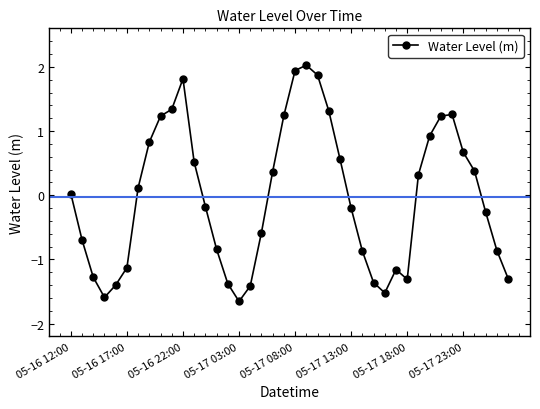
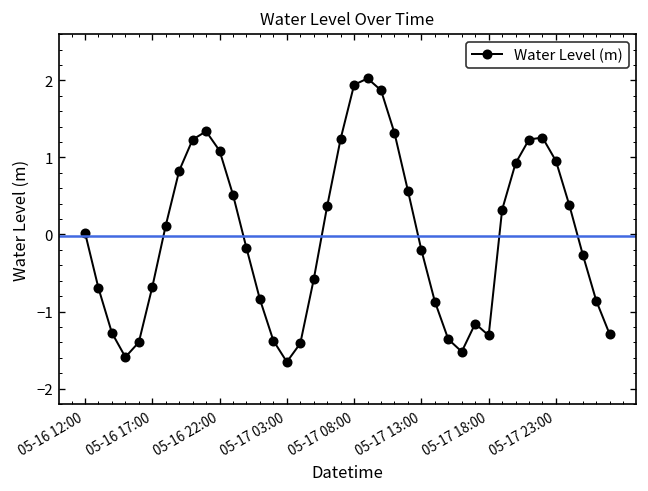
05-16 17:00: -1.1 -> -0.7
05-16 22:00: 1.8 -> 1.1
05-17 23:00: 0.7 -> 1.0
